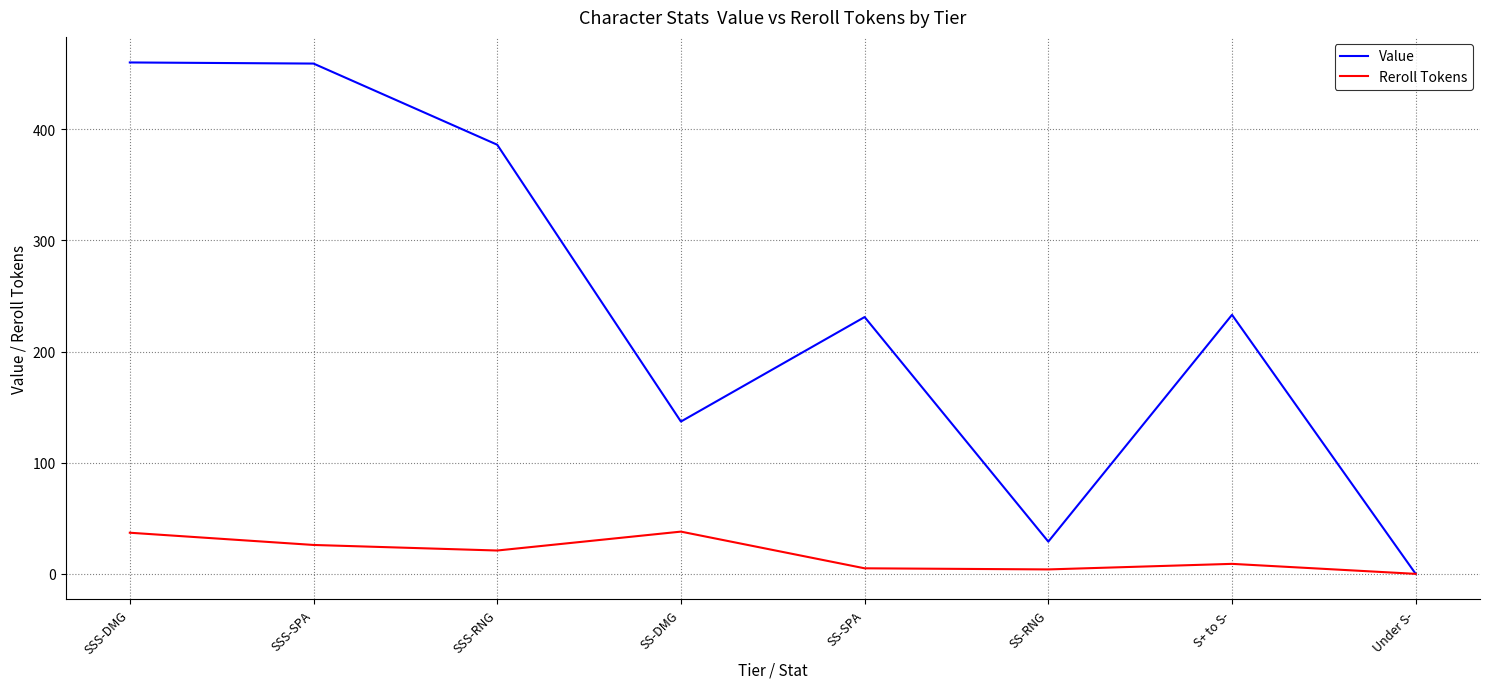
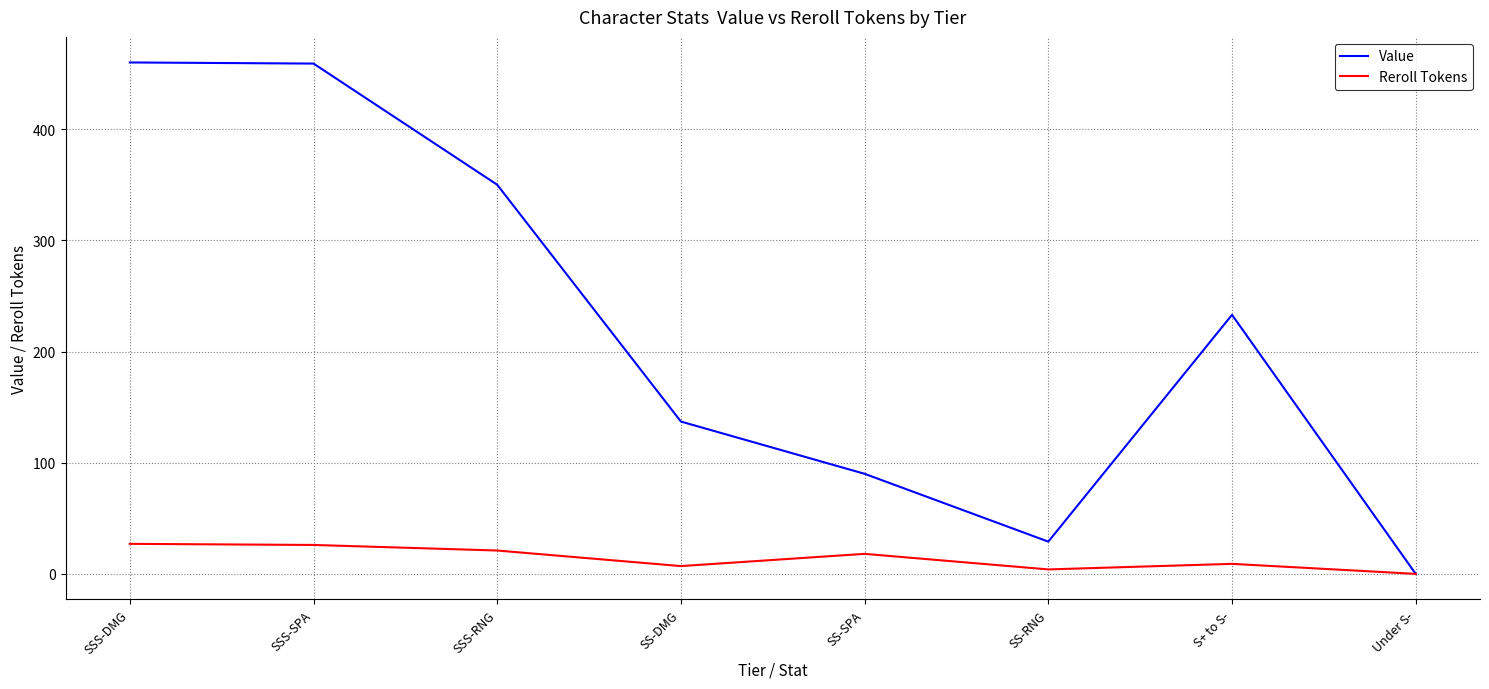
Reroll Tokens, SSS-DMG: 37 -> 27
Value, SSS-RNG: 386 -> 350
Reroll Tokens, SS-DMG: 38 -> 7
Value, SS-SPA: 231 -> 90
Reroll Tokens, SS-SPA: 5 -> 18
